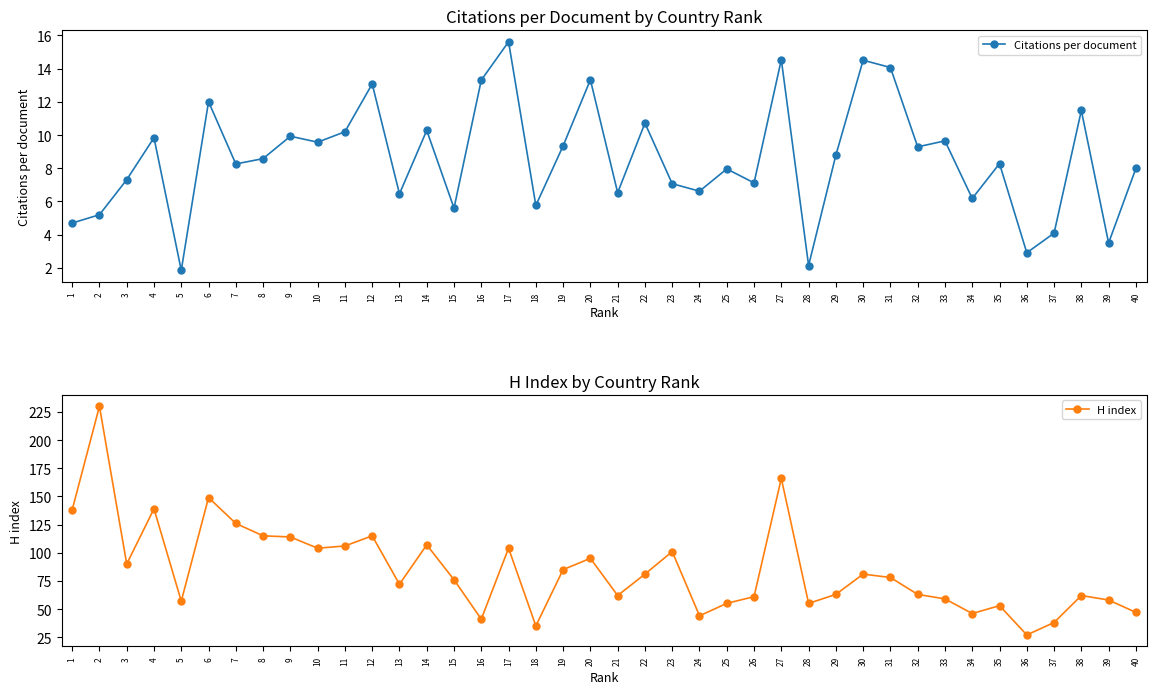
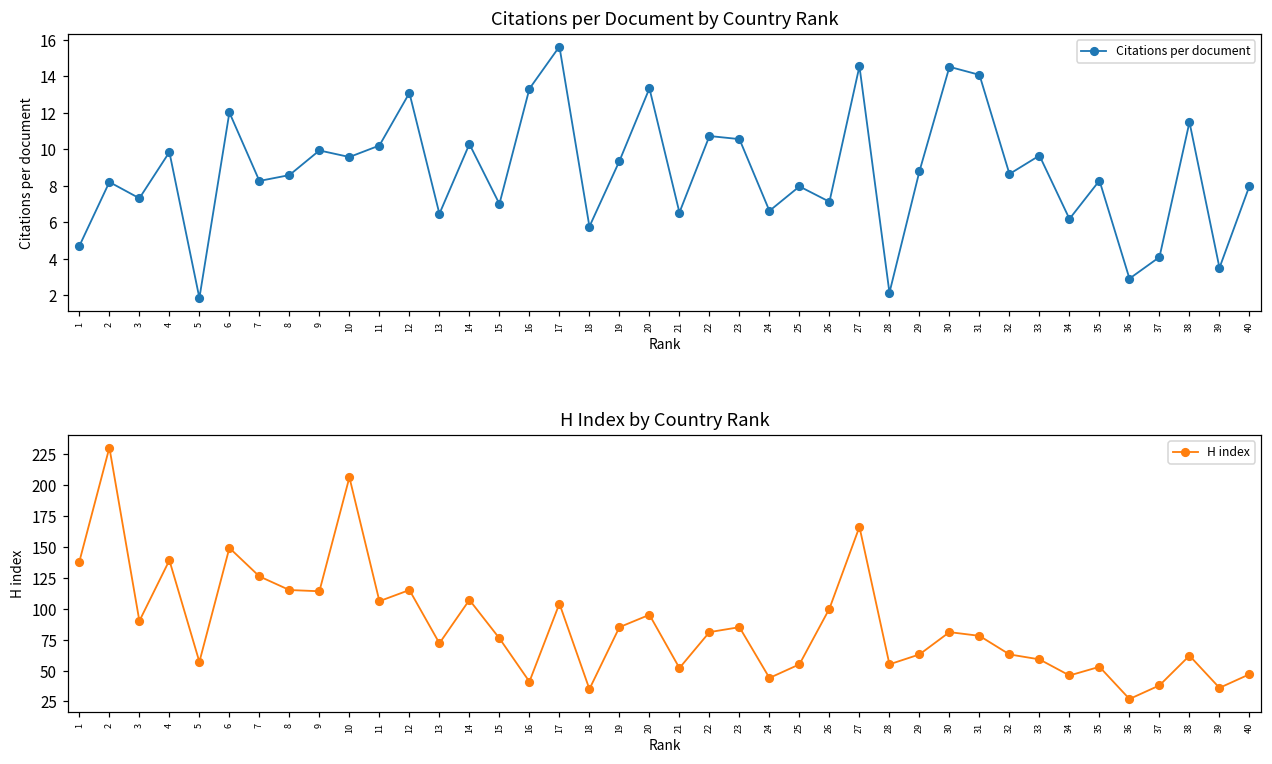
Citations per Document by Country Rank, 2: 5.2 -> 8.2
Citations per Document by Country Rank, 15: 5.6 -> 7.0
Citations per Document by Country Rank, 23: 7.1 -> 10.6
Citations per Document by Country Rank, 32: 9.3 -> 8.6
H Index by Country Rank, 10: 104 -> 206
H Index by Country Rank, 21: 62 -> 52
H Index by Country Rank, 23: 101 -> 85
H Index by Country Rank, 26: 61 -> 100
H Index by Country Rank, 39: 58 -> 36
